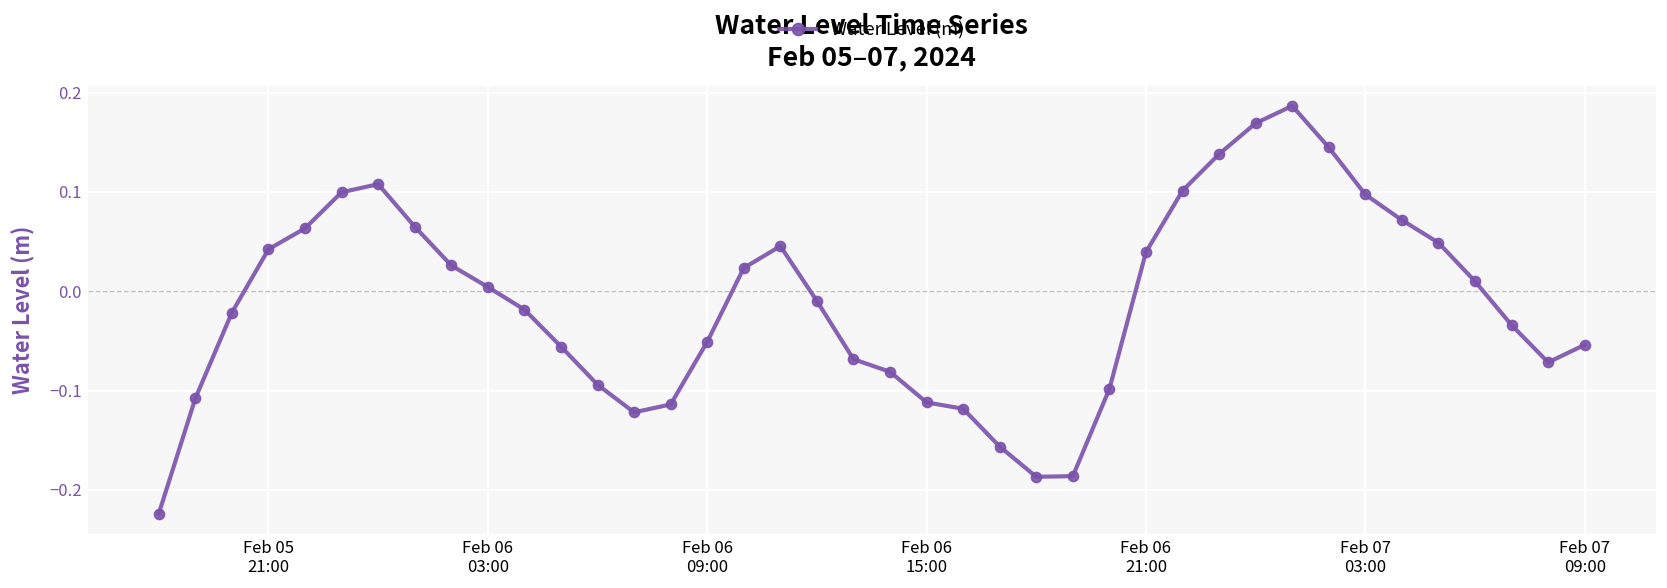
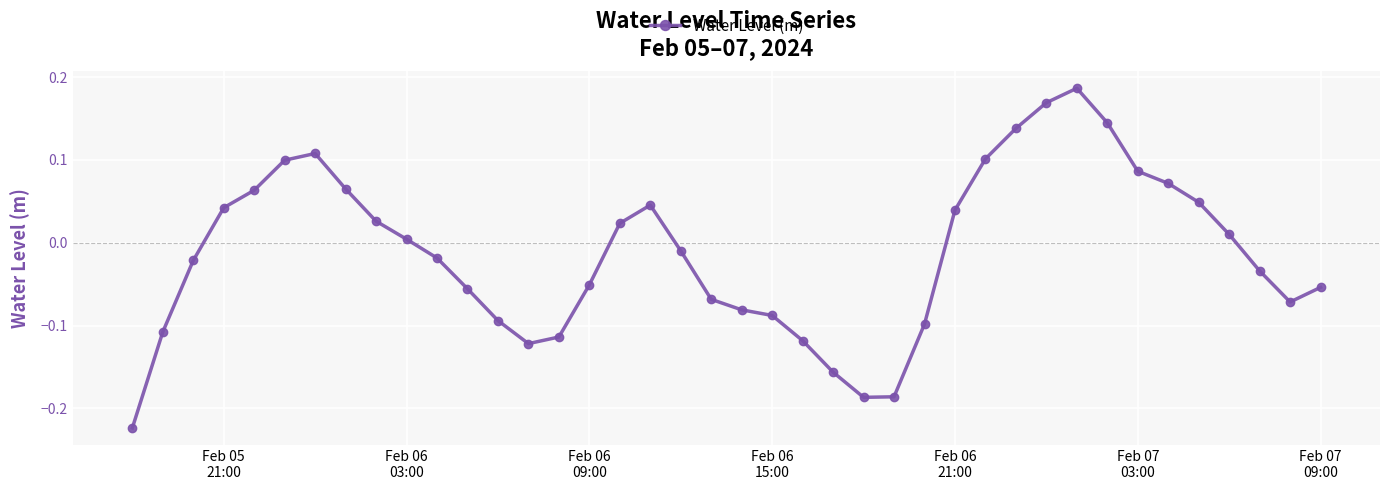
Feb 06 15:00: -0.11 -> -0.09
Feb 07 03:00: 0.10 -> 0.09
